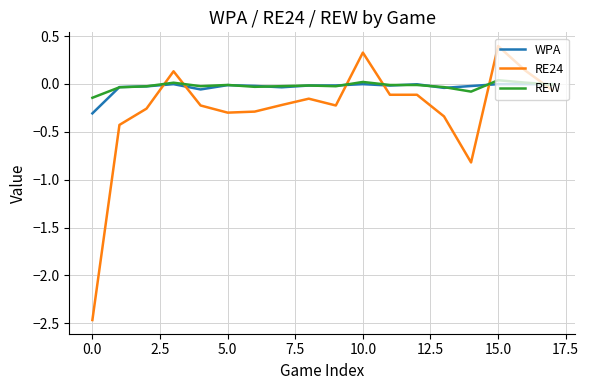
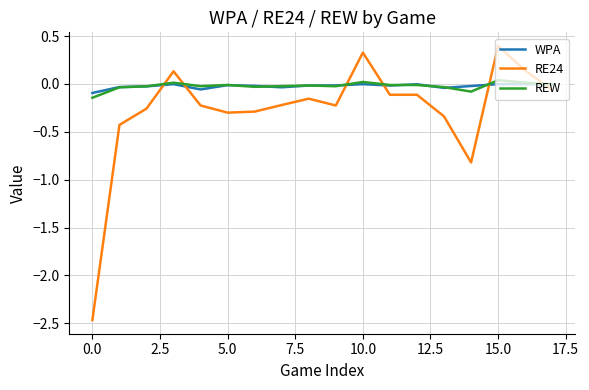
WPA, 0.0: -0.3 -> -0.1
